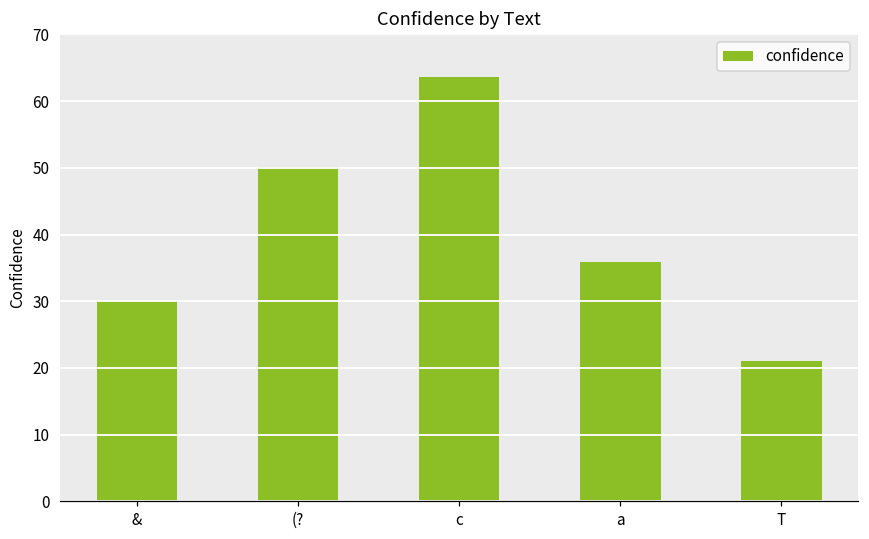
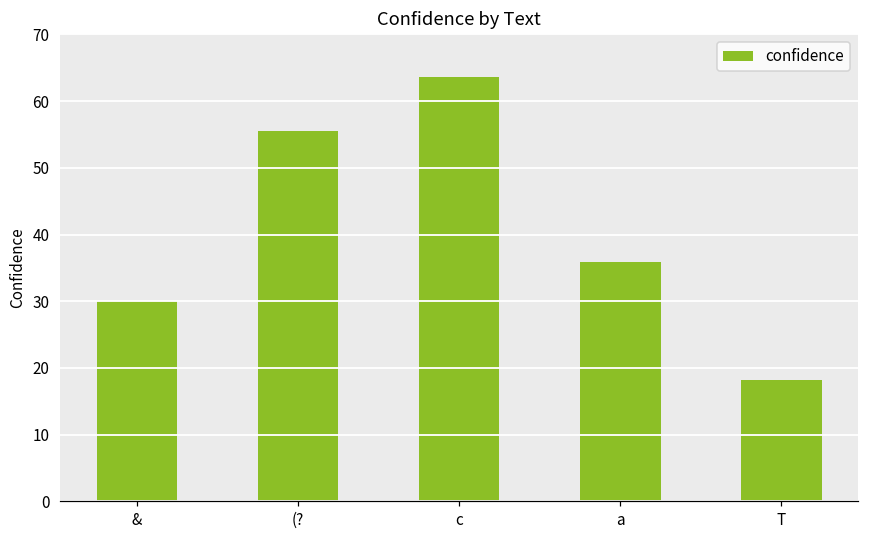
(?: 50 -> 56
T: 21 -> 18
